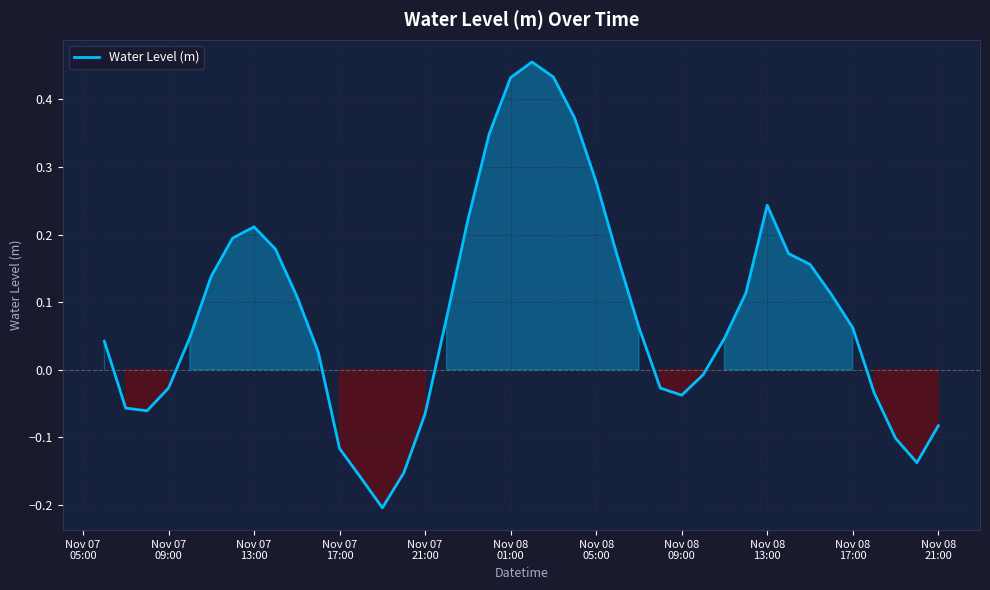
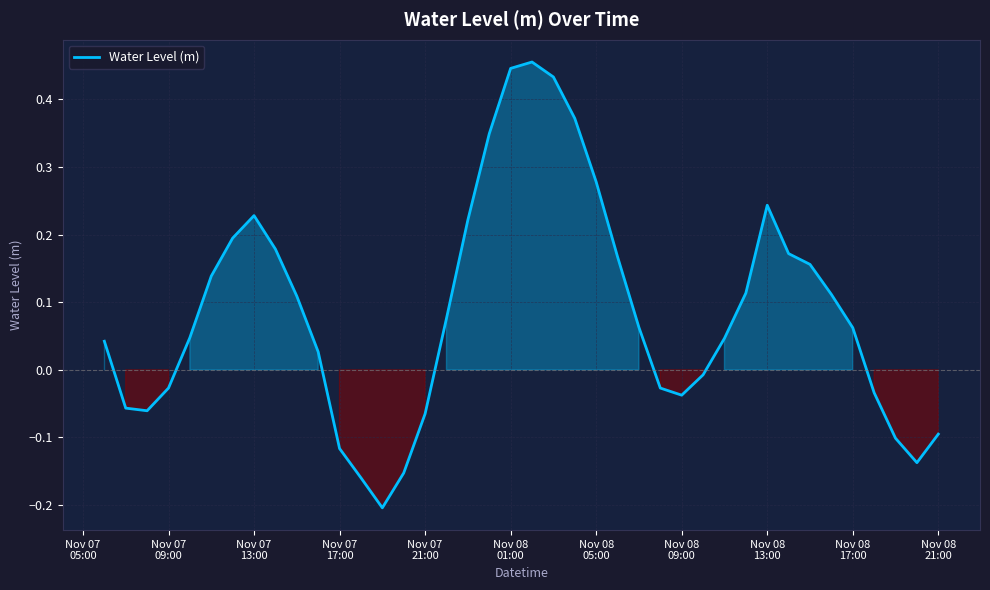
Nov 07 13:00: 0.21 -> 0.23
Nov 08 01:00: 0.43 -> 0.45
Nov 08 21:00: -0.08 -> -0.10
